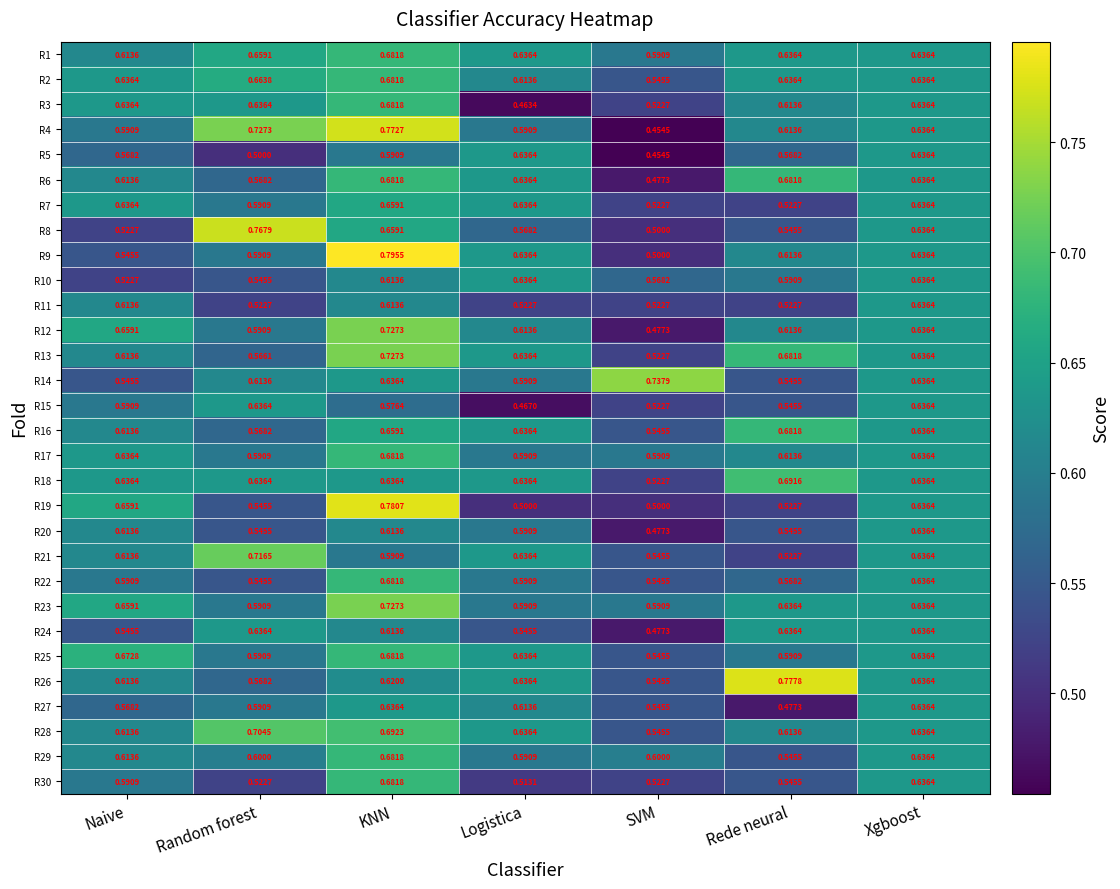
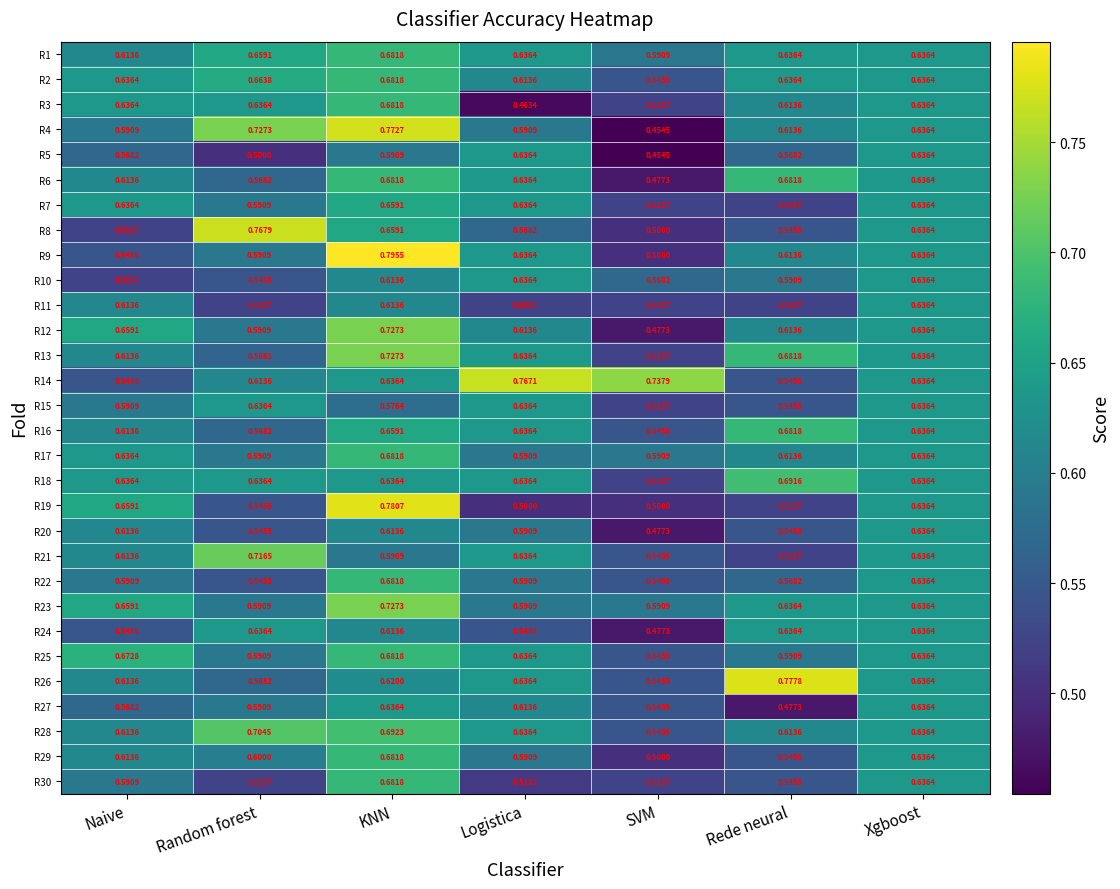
R14, Logistica: 0.5909 -> 0.7671
R15, Logistica: 0.4670 -> 0.6364
R29, SVM: 0.6000 -> 0.5000
